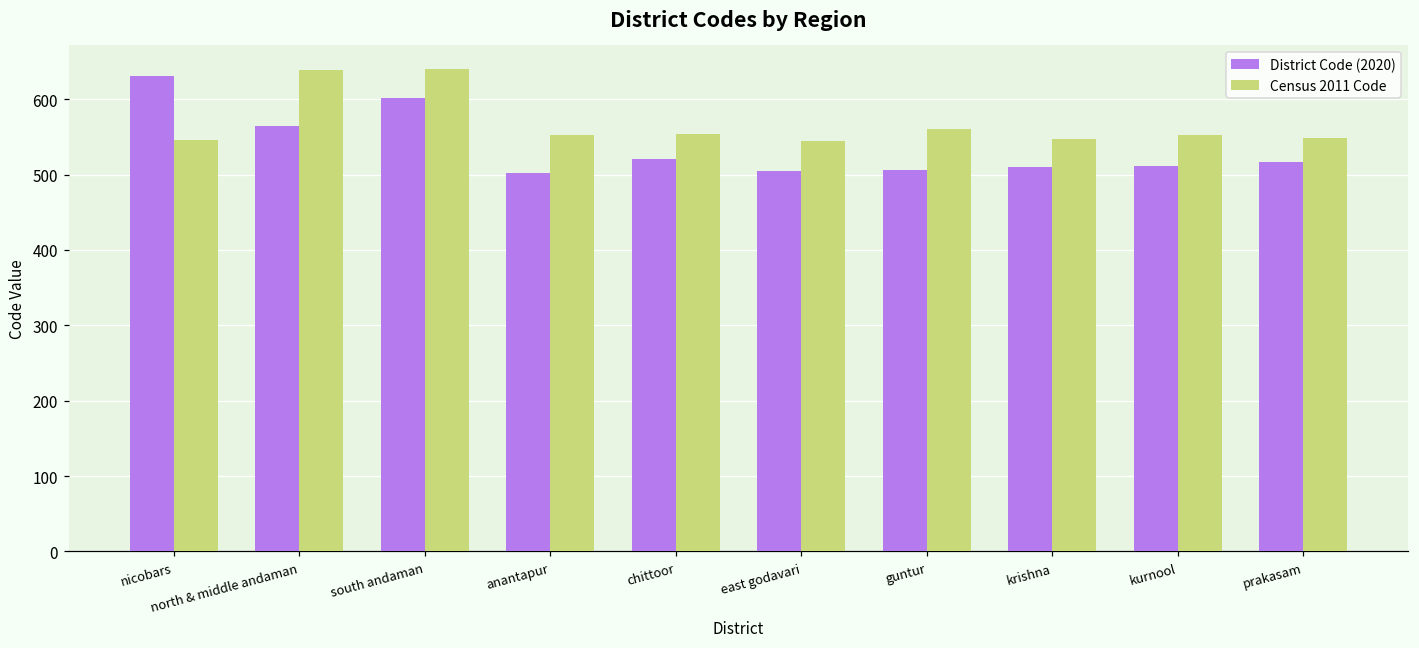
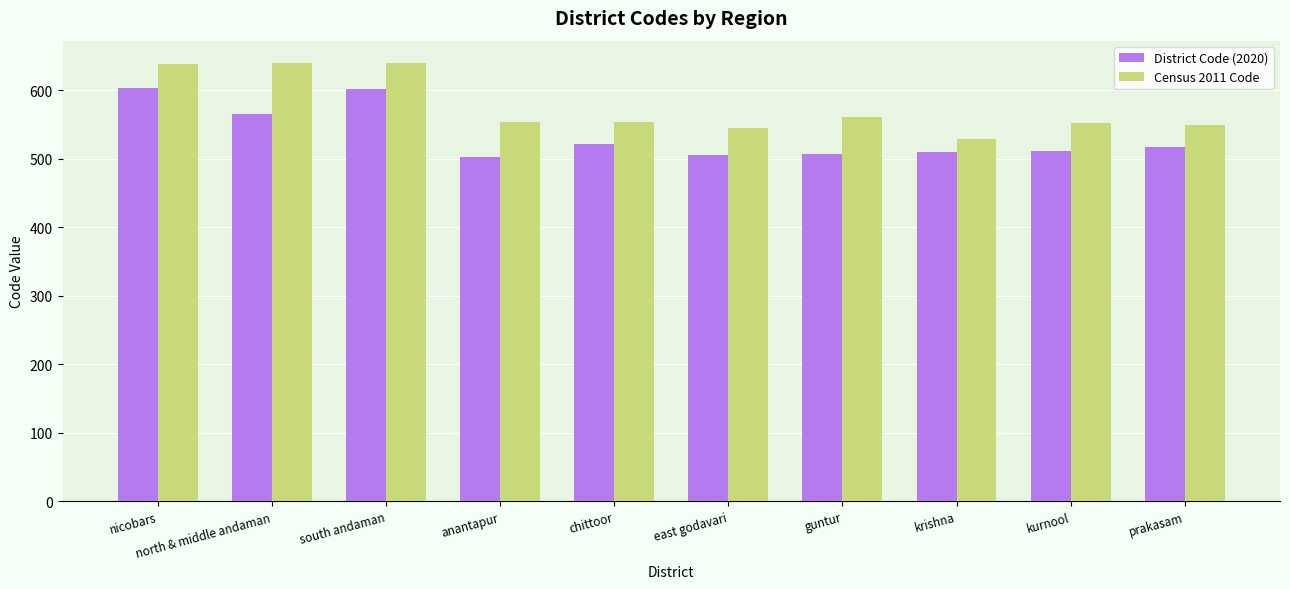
District Code (2020), nicobars: 630 -> 600
Census 2011 Code, nicobars: 550 -> 640
Census 2011 Code, krishna: 550 -> 530
